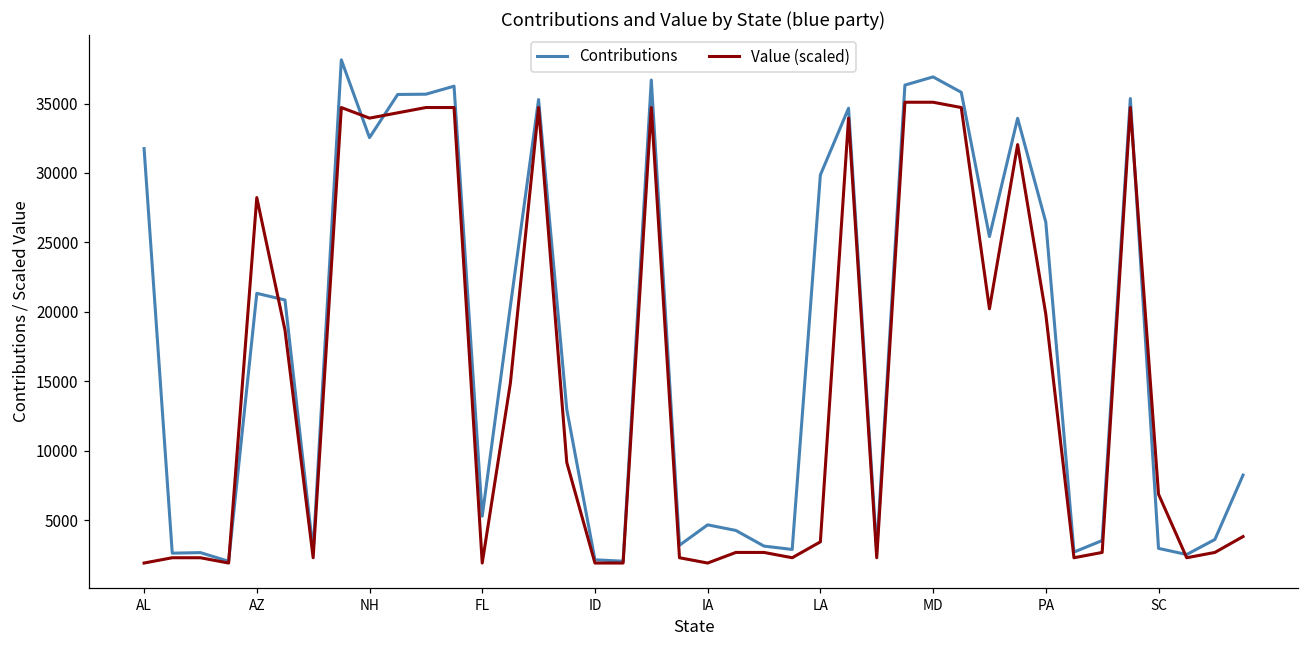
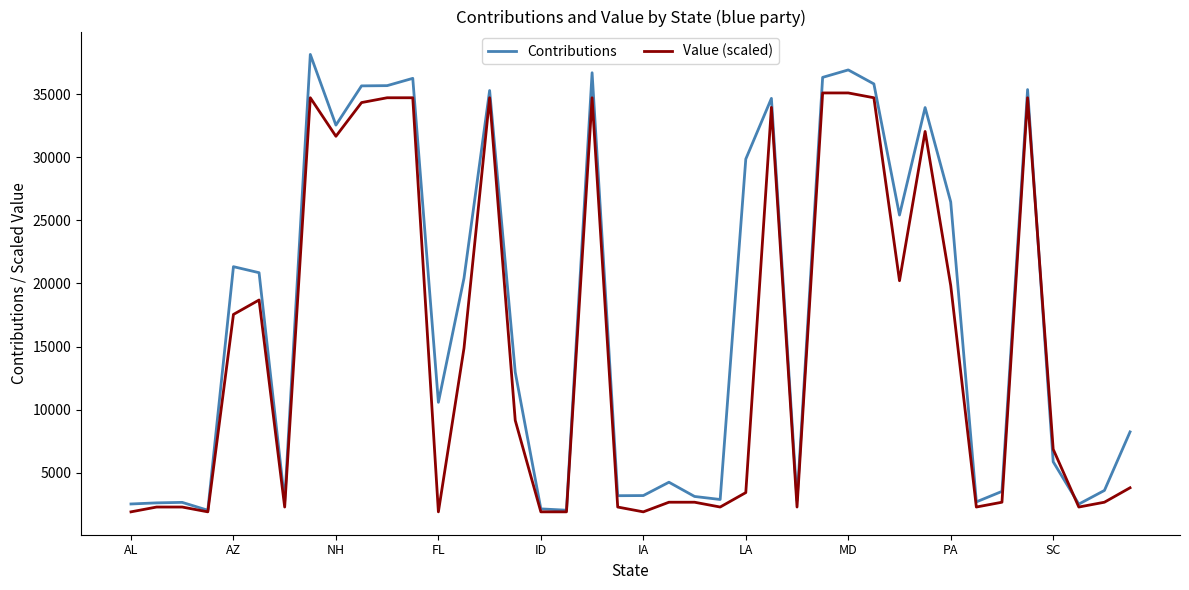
Contributions, AL: 31800 -> 2500
Value (scaled), AZ: 28200 -> 17500
Value (scaled), NH: 34000 -> 31700
Contributions, FL: 5300 -> 10600
Contributions, IA: 4700 -> 3200
Contributions, SC: 3000 -> 5900
